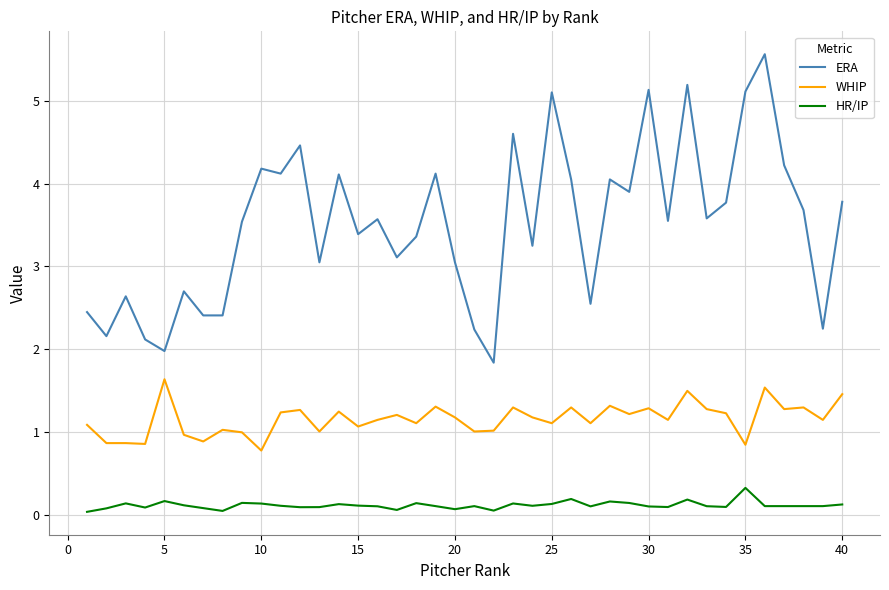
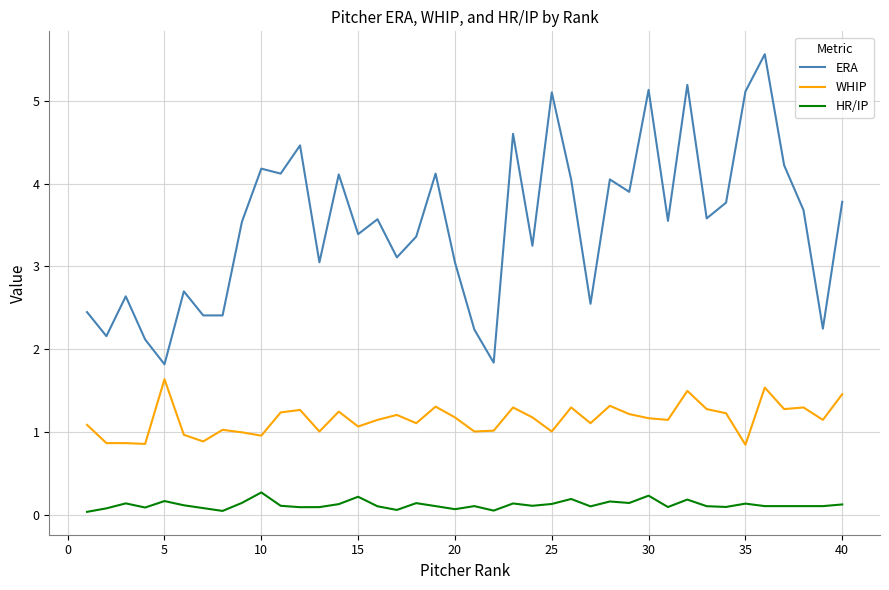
ERA, 5: 2.0 -> 1.8
WHIP, 10: 0.8 -> 1.0
HR/IP, 10: 0.1 -> 0.3
HR/IP, 15: 0.1 -> 0.2
WHIP, 25: 1.1 -> 1.0
WHIP, 30: 1.3 -> 1.2
HR/IP, 30: 0.1 -> 0.2
HR/IP, 35: 0.3 -> 0.1
